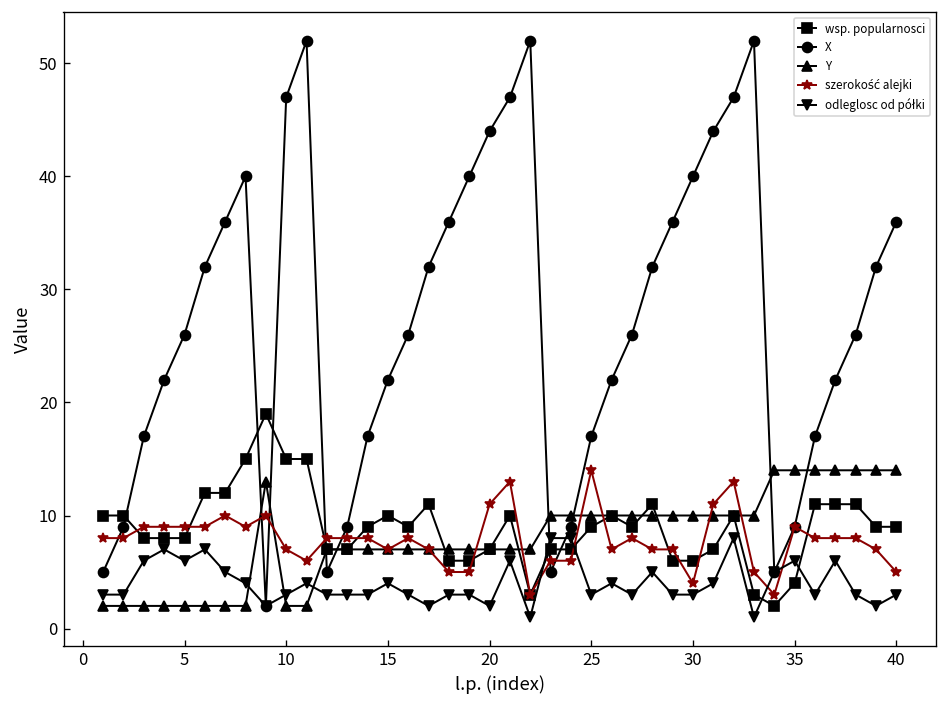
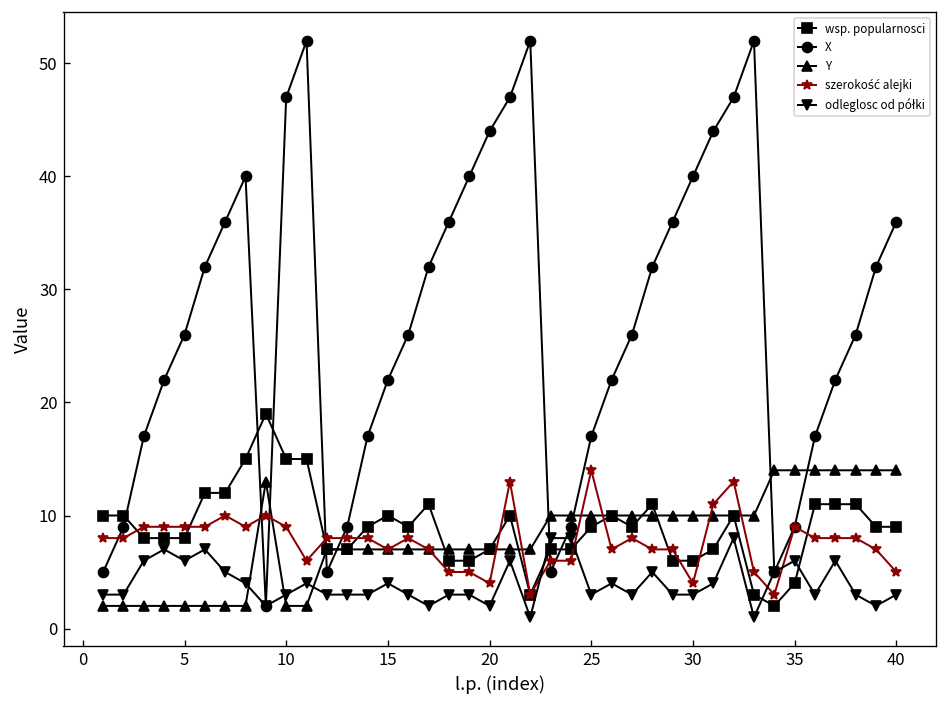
szerokość alejki, 10: 7 -> 9
szerokość alejki, 20: 11 -> 4
